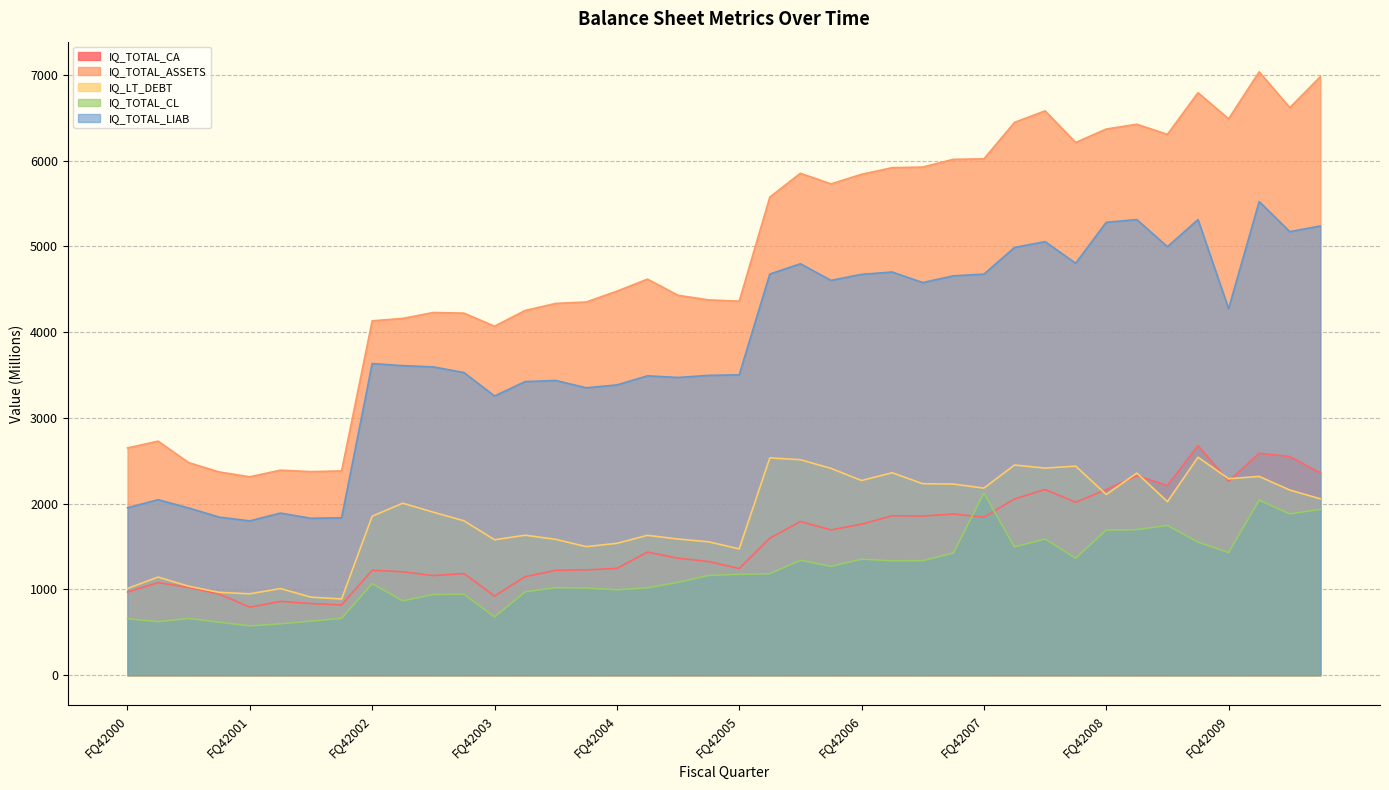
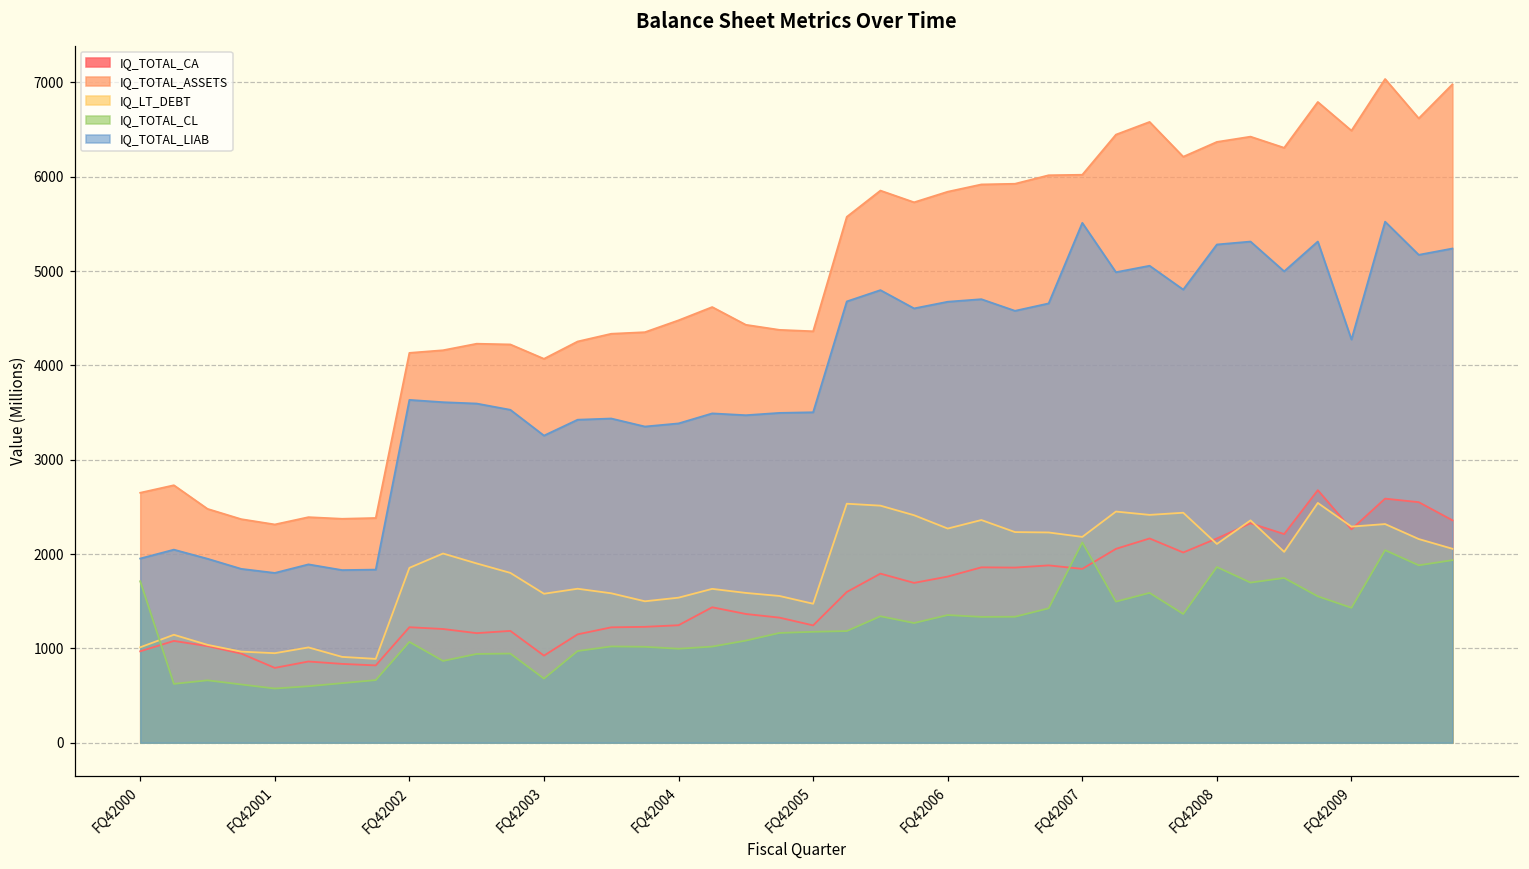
IQ_TOTAL_CL, FQ42000: 700 -> 1700
IQ_TOTAL_LIAB, FQ42007: 4700 -> 5500
IQ_TOTAL_CL, FQ42008: 1700 -> 1900
